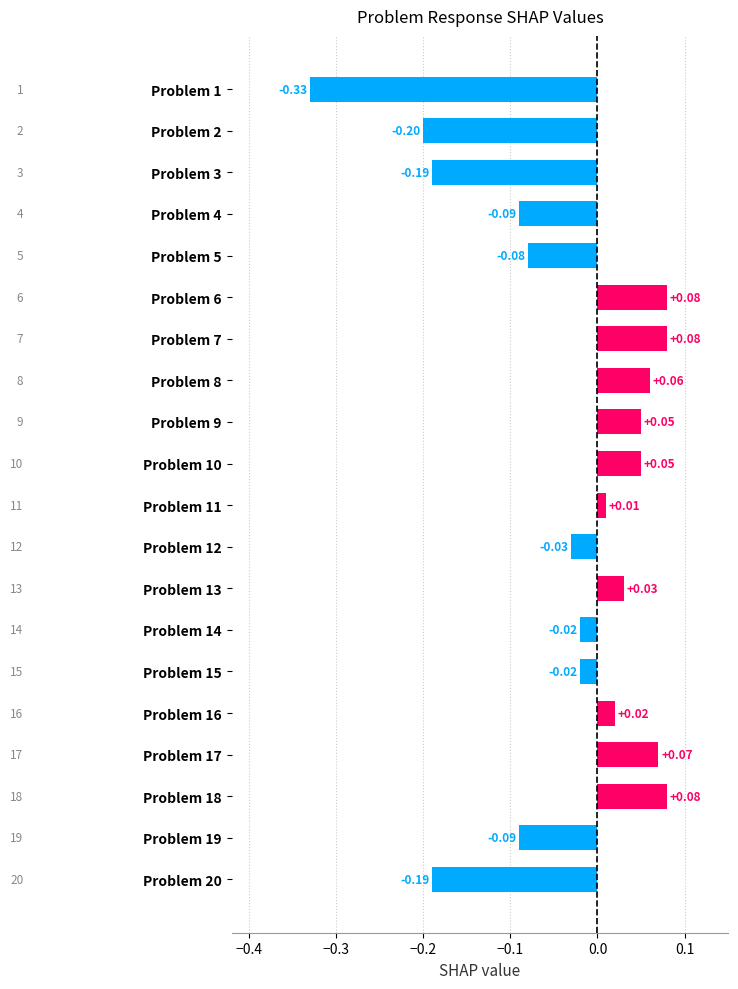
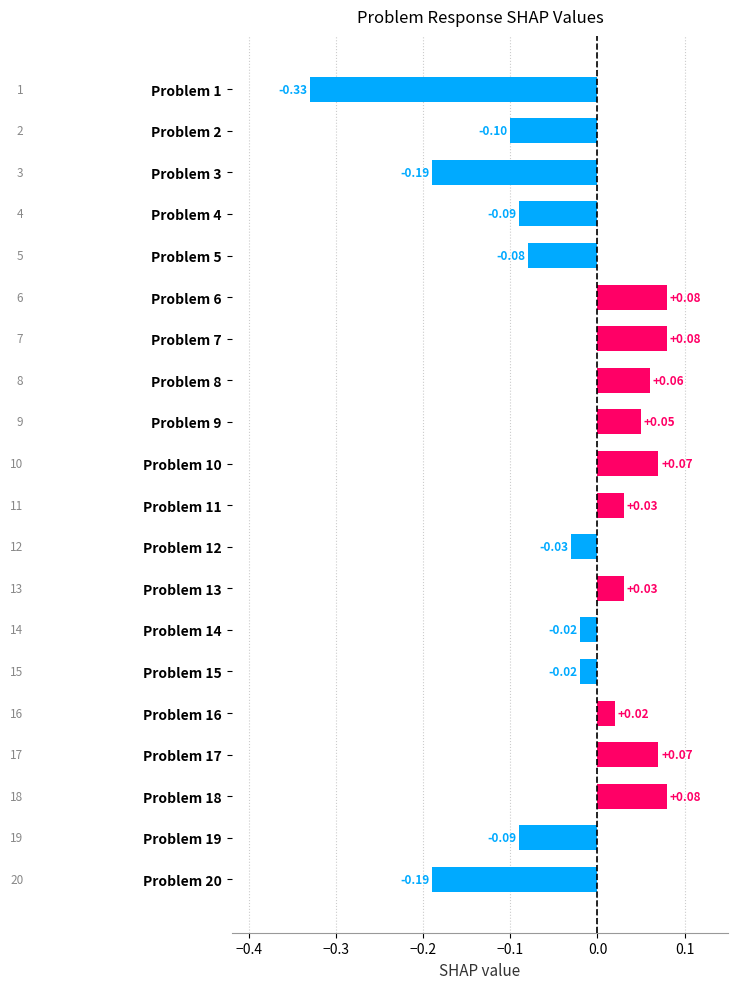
Problem 2: -0.20 -> -0.10
Problem 10: +0.05 -> +0.07
Problem 11: +0.01 -> +0.03
